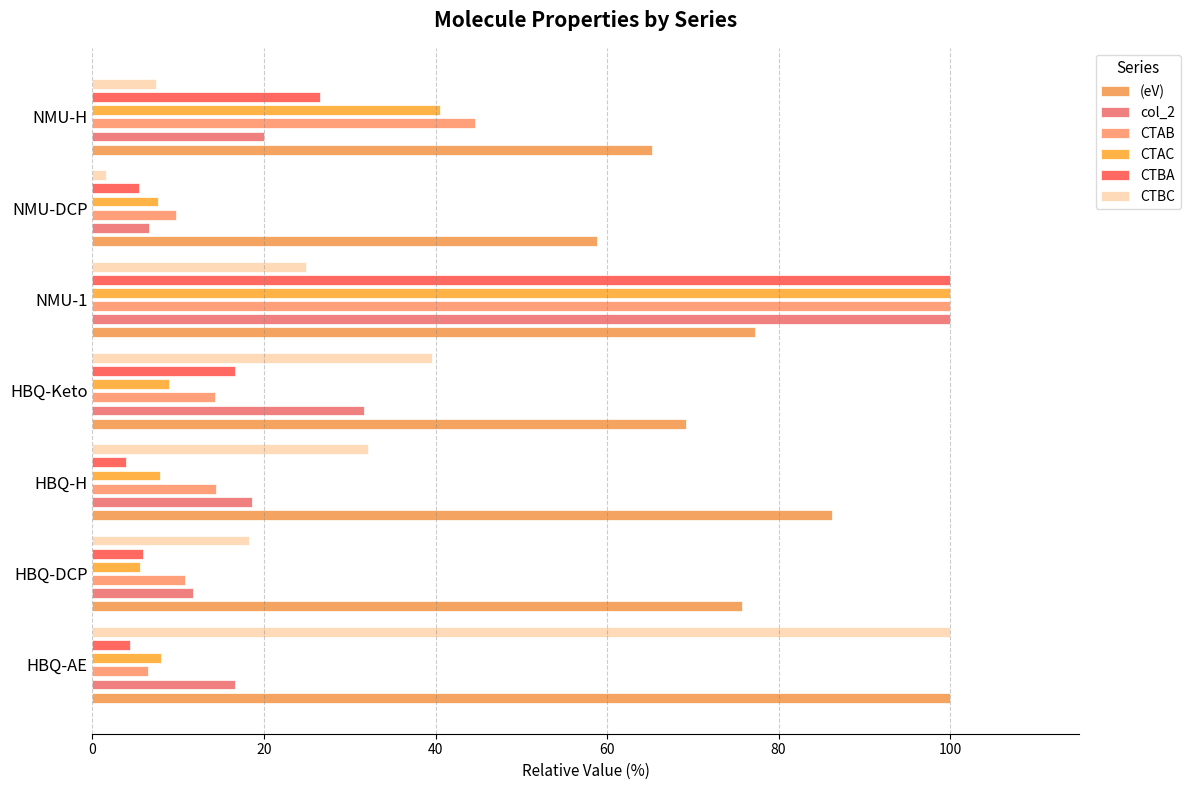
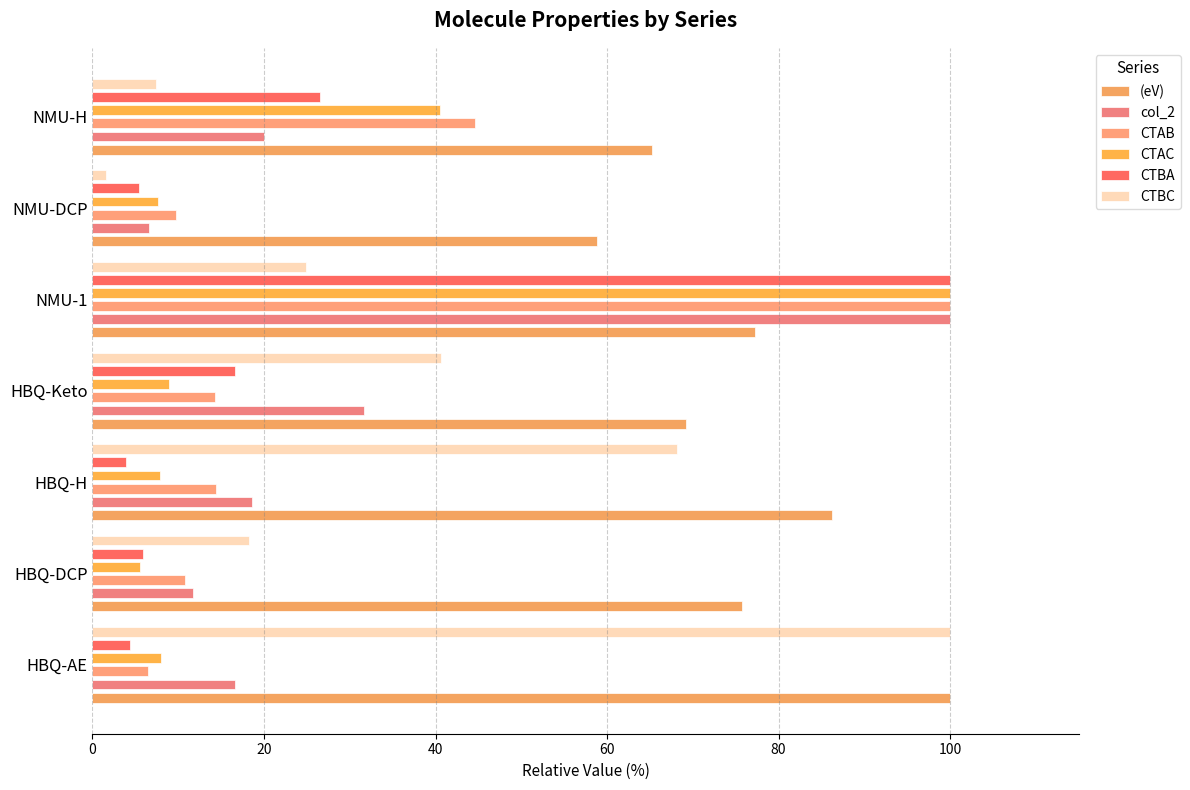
CTBC, HBQ-Keto: 40 -> 41
CTBC, HBQ-H: 32 -> 68
